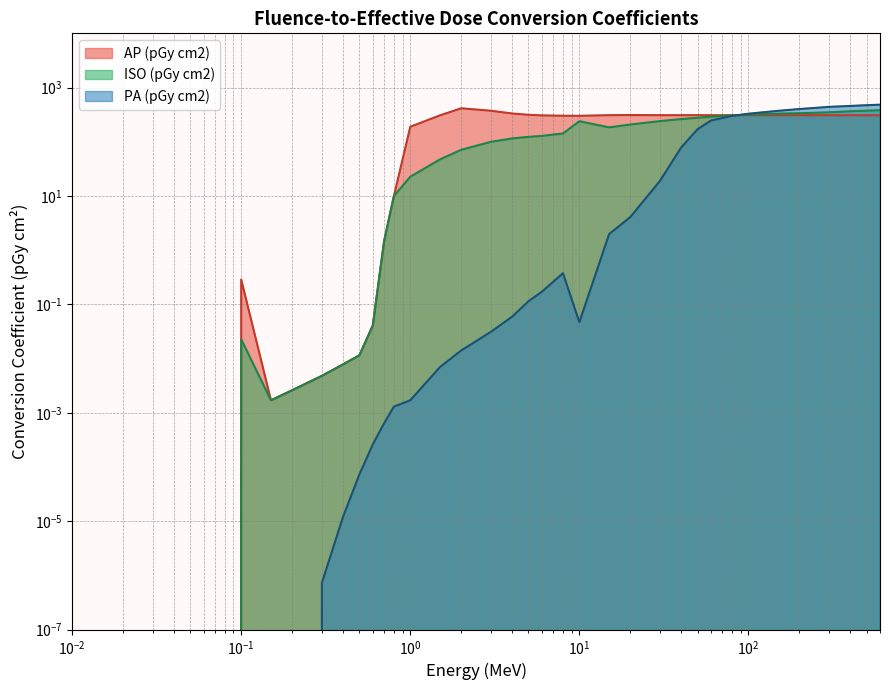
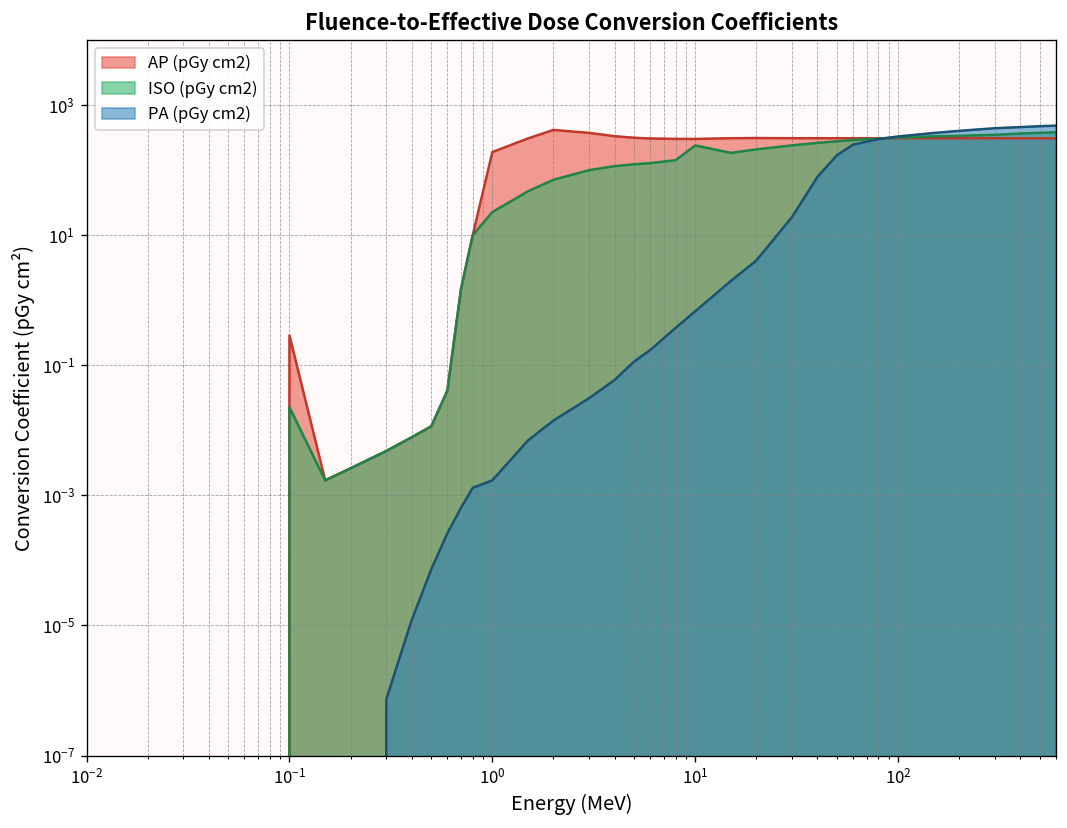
PA (pGy cm2), 10^1: 0.05 -> 0.7
